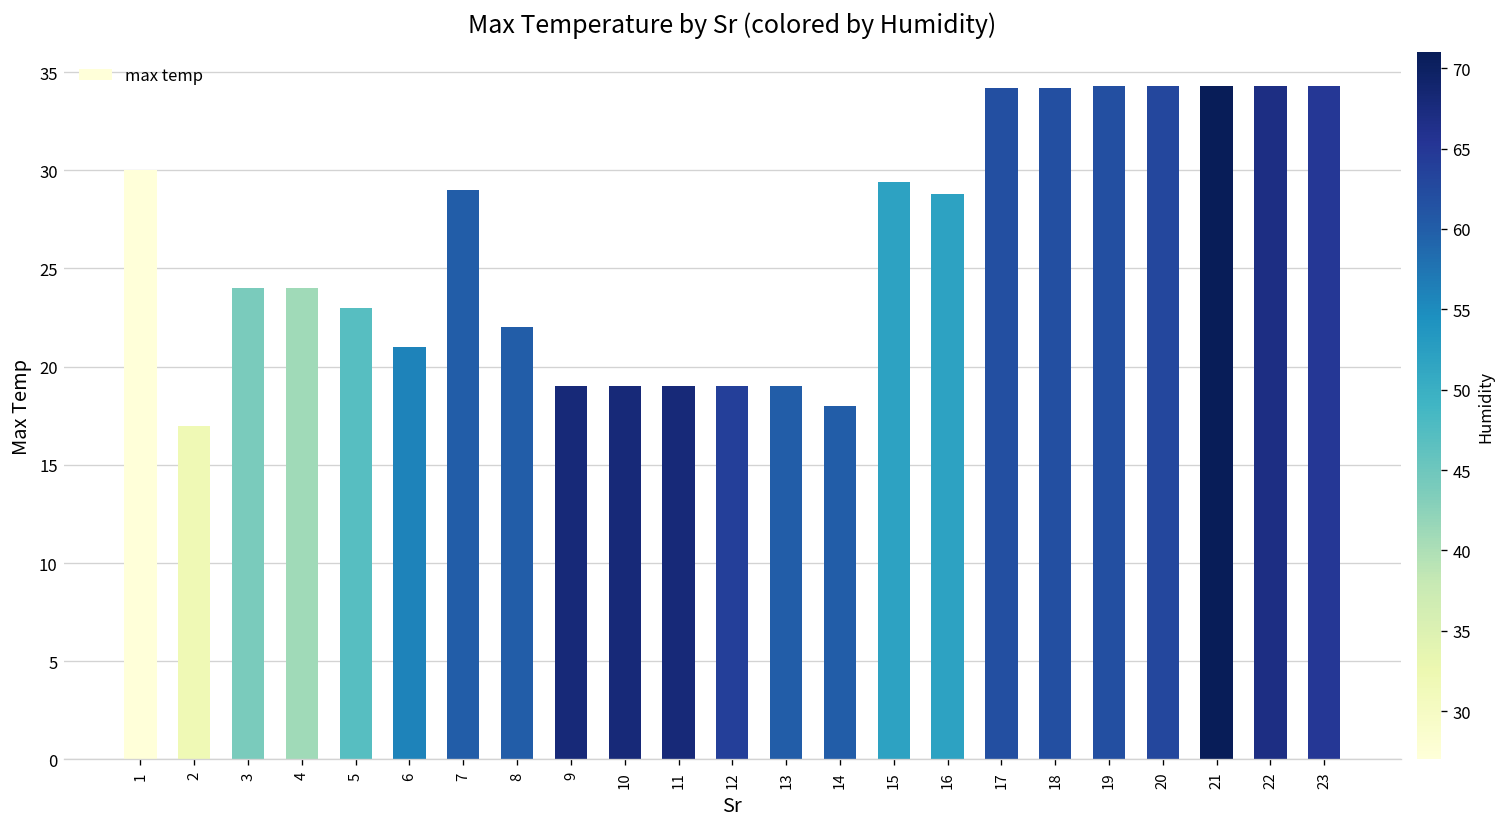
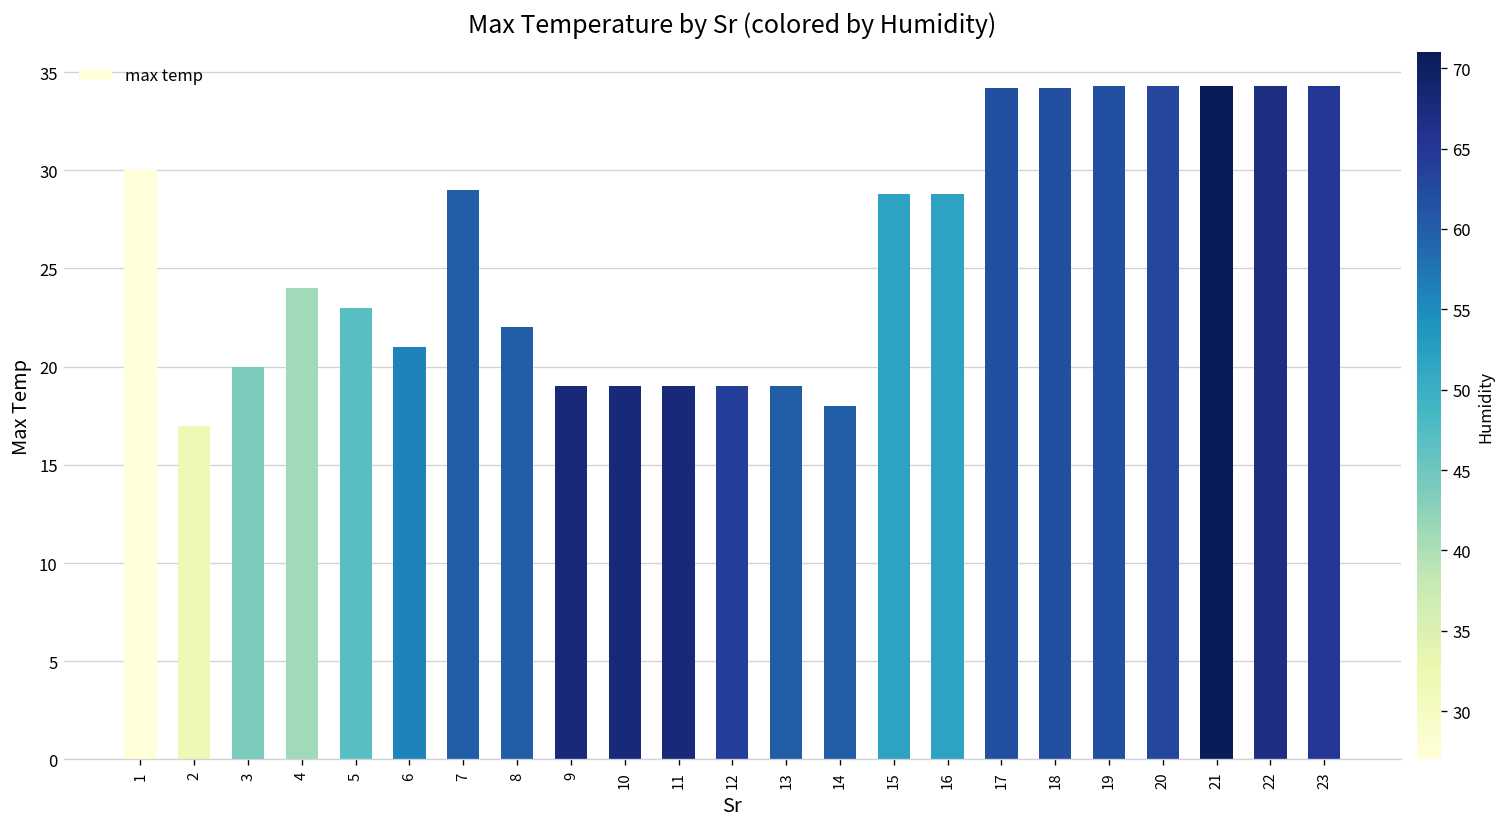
3: 24 -> 20
15: 29.4 -> 28.8
